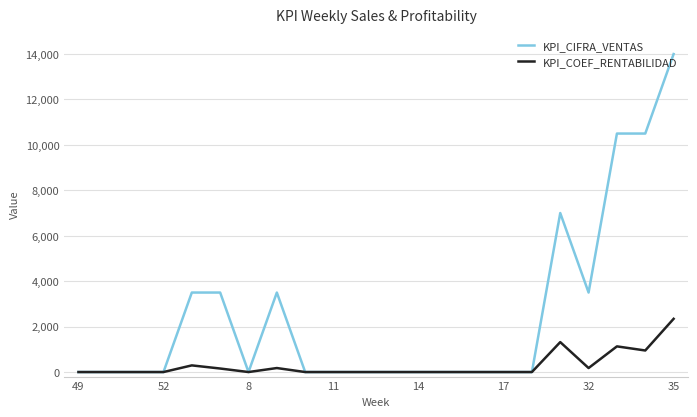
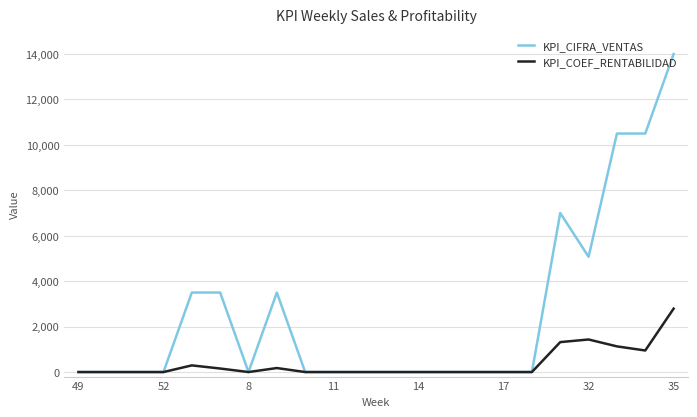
KPI_CIFRA_VENTAS, 32: 3,500 -> 5,100
KPI_COEF_RENTABILIDAD, 32: 200 -> 1,400
KPI_COEF_RENTABILIDAD, 35: 2,300 -> 2,800
